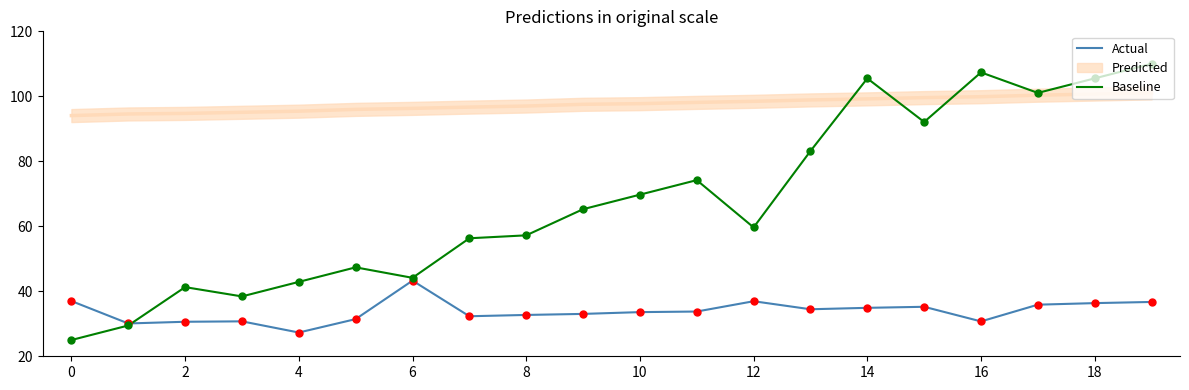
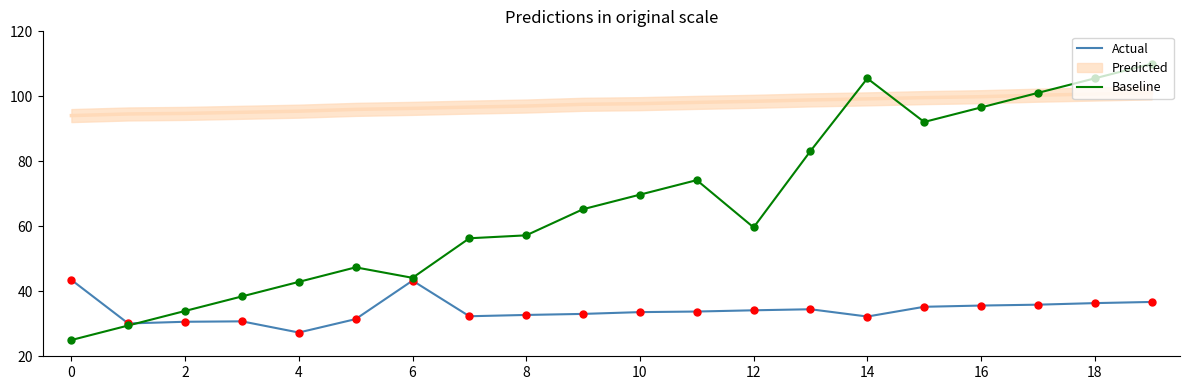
Actual, 0: 37 -> 44
Baseline, 2: 41 -> 34
Actual, 12: 37 -> 34
Actual, 14: 35 -> 32
Actual, 16: 31 -> 36
Baseline, 16: 107 -> 97
